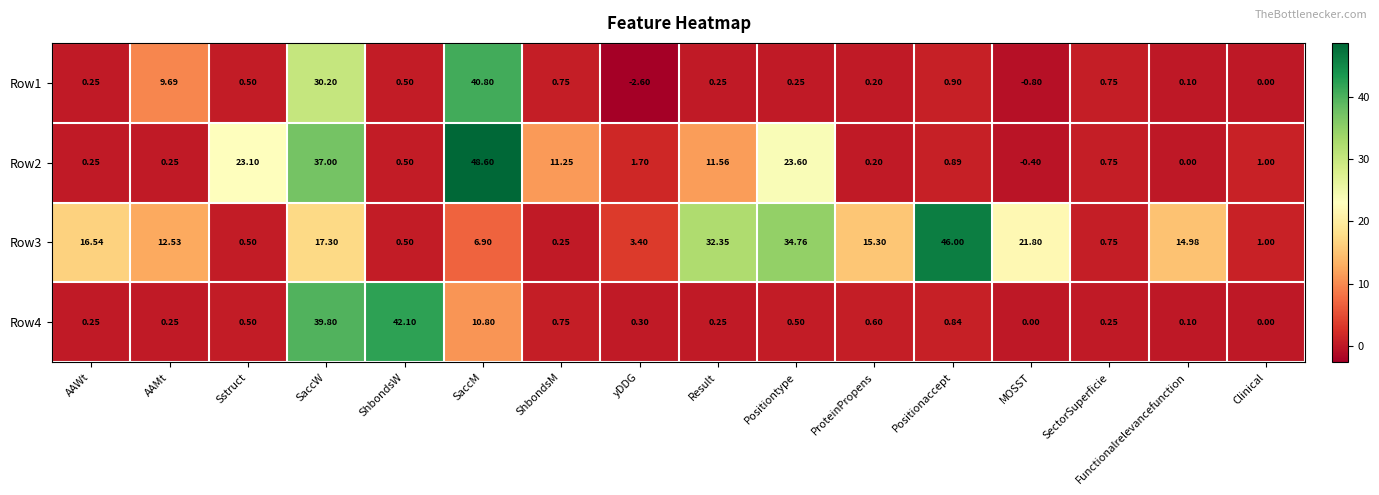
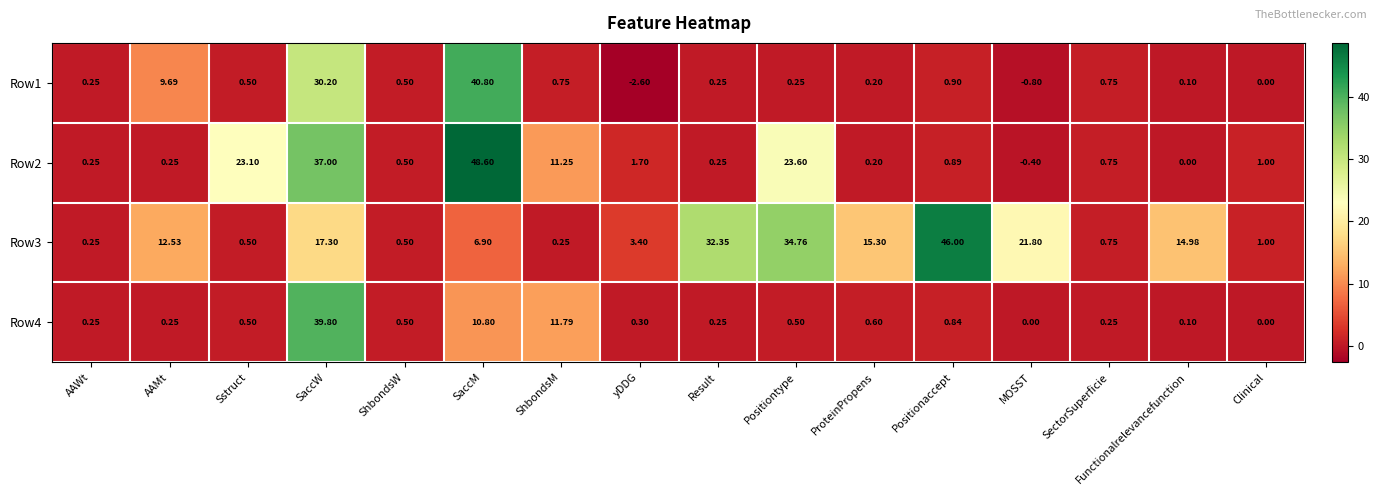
Row2, Result: 11.56 -> 0.25
Row3, AAWt: 16.54 -> 0.25
Row4, ShbondsW: 42.10 -> 0.50
Row4, ShbondsM: 0.75 -> 11.79
